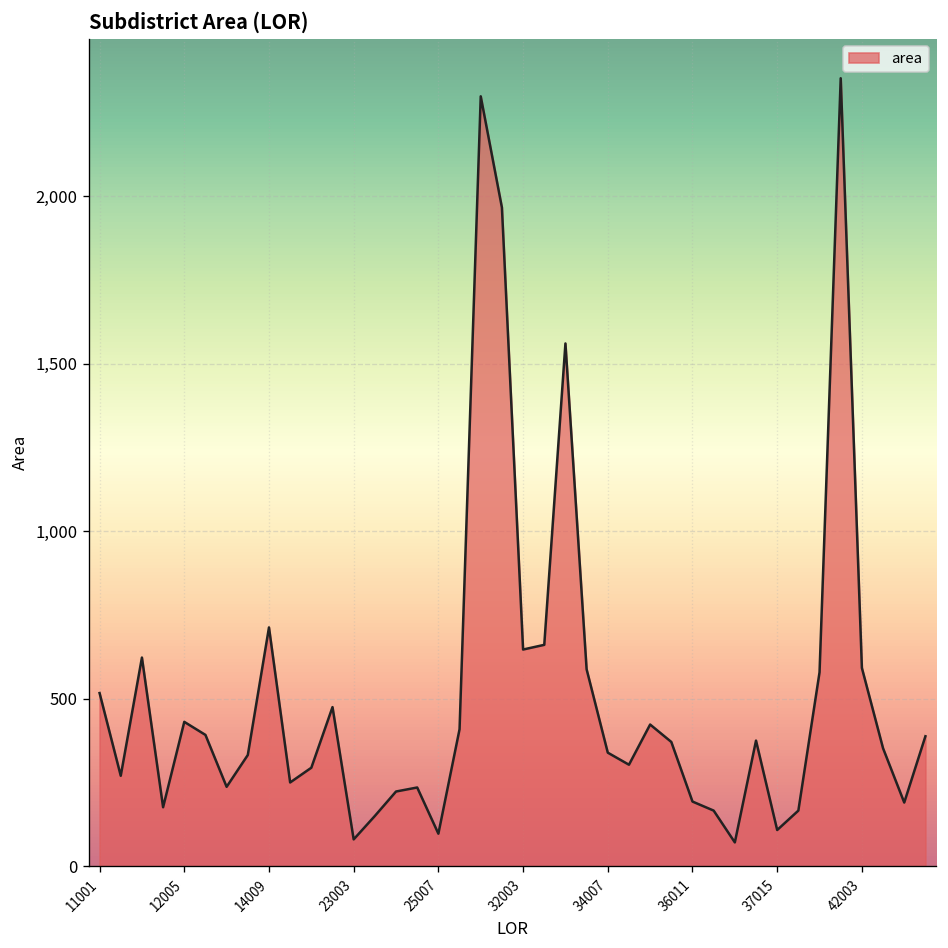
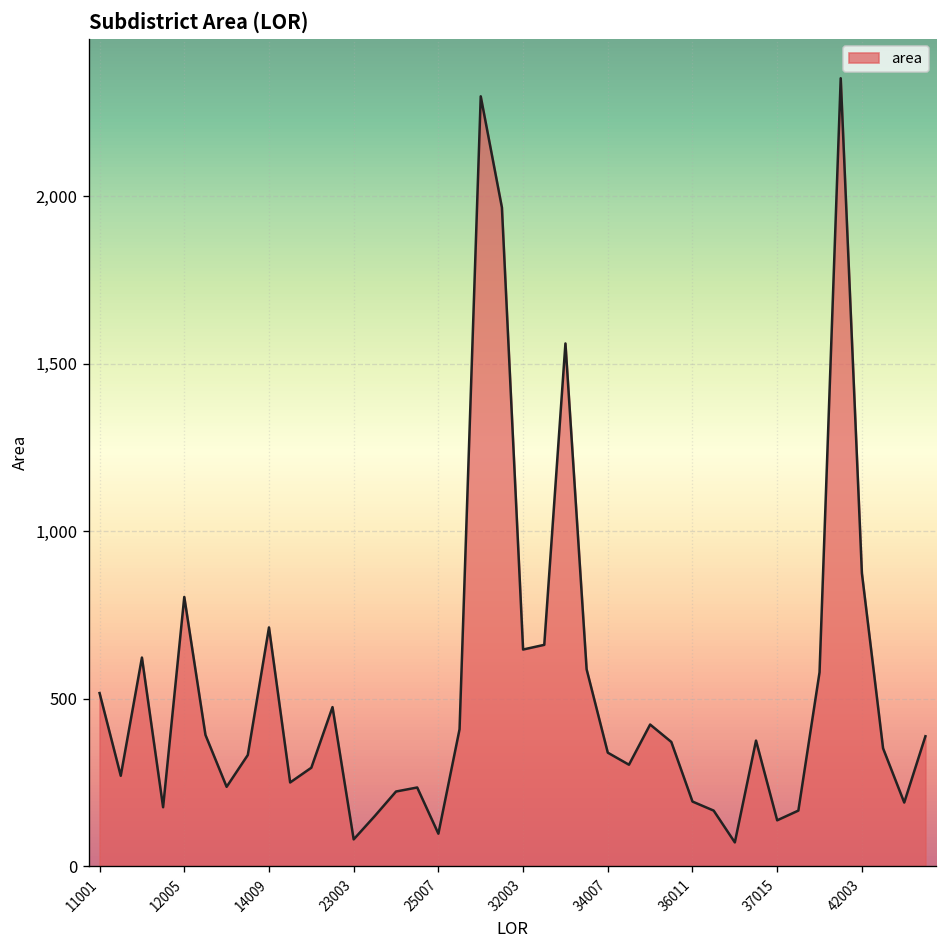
12005: 430 -> 800
37015: 110 -> 140
42003: 590 -> 880
